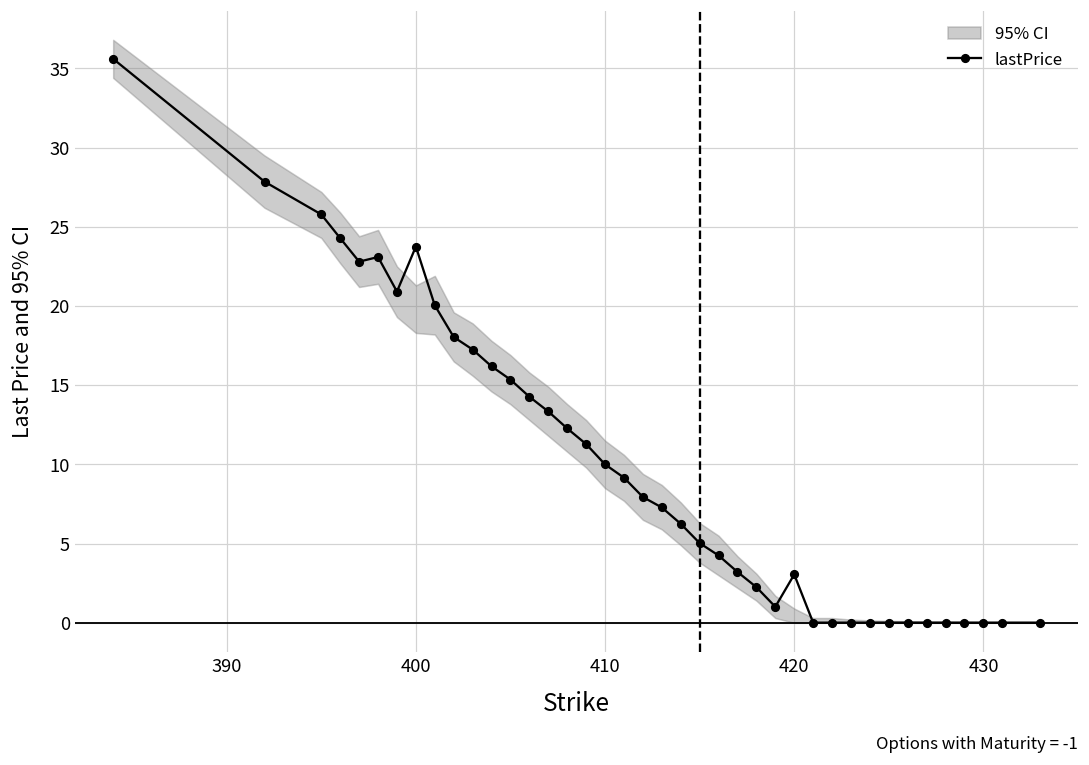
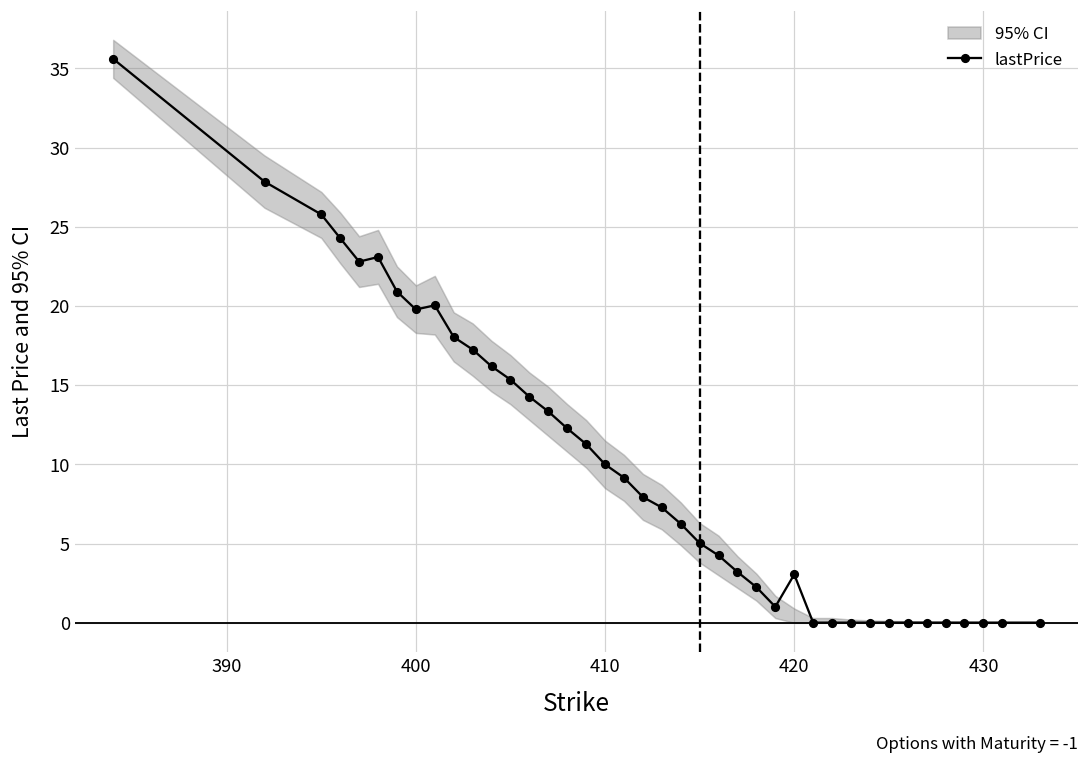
lastPrice, 400: 23.8 -> 19.8
